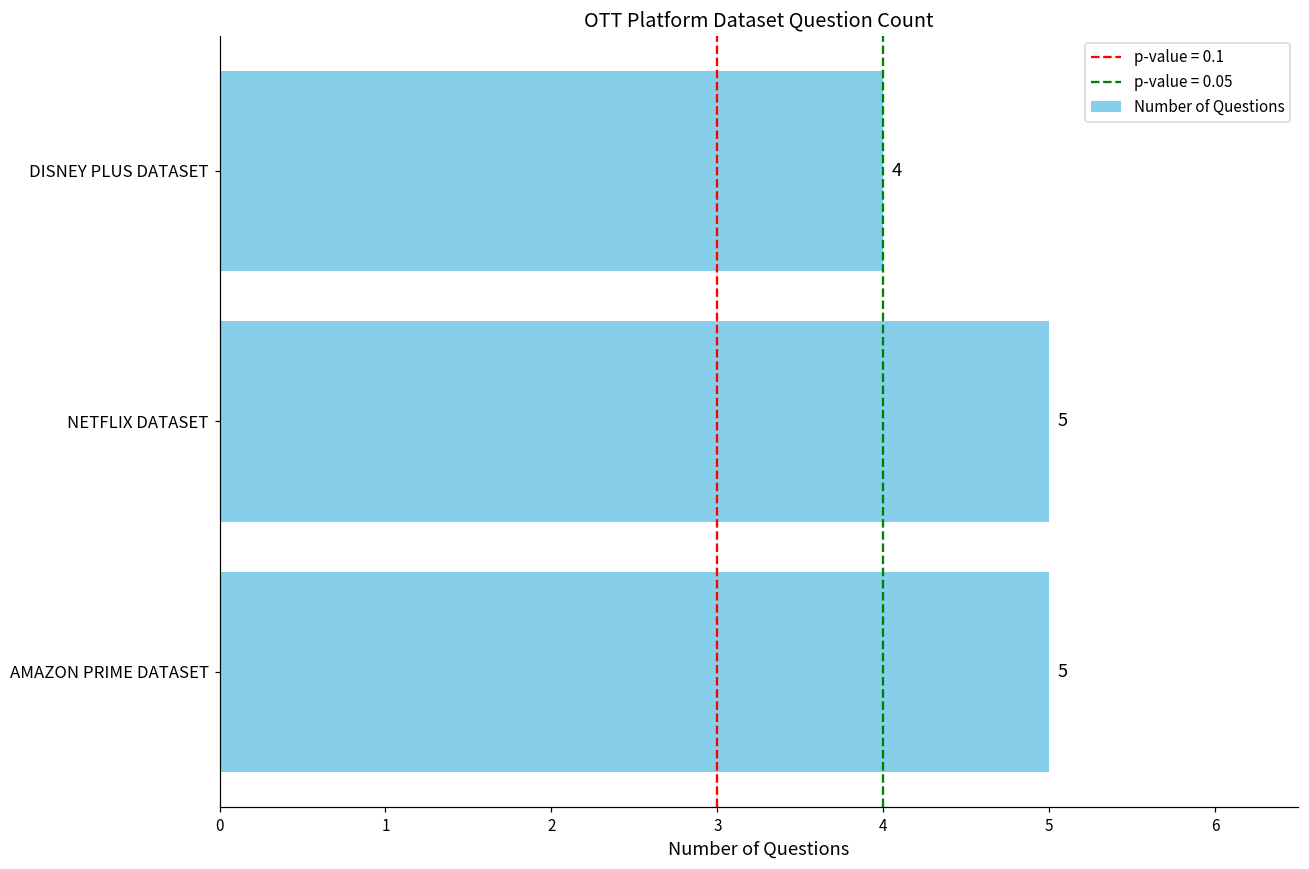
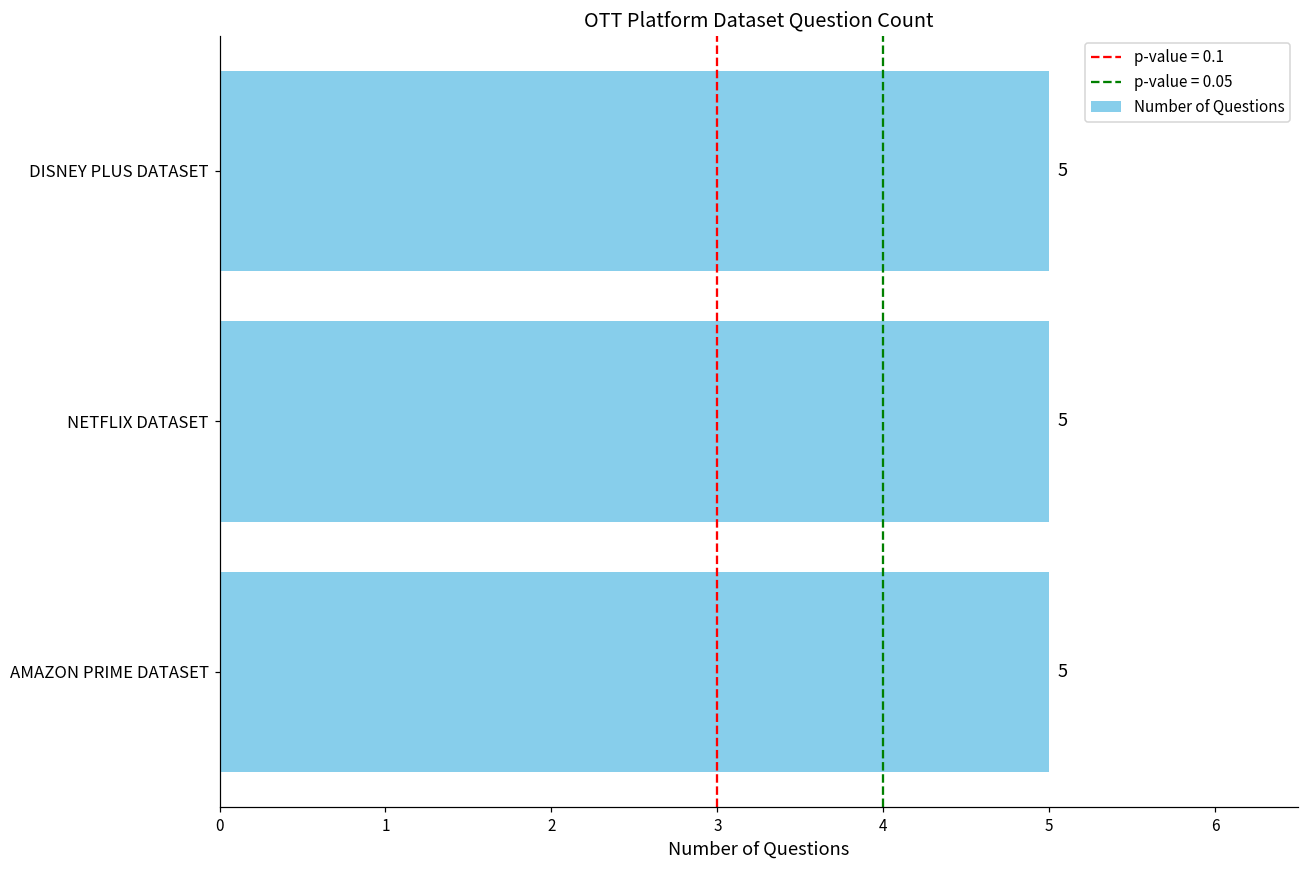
DISNEY PLUS DATASET: 4 -> 5
